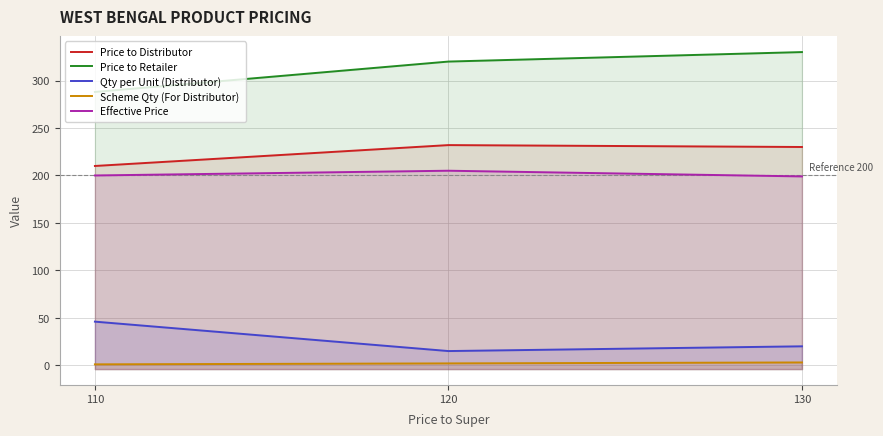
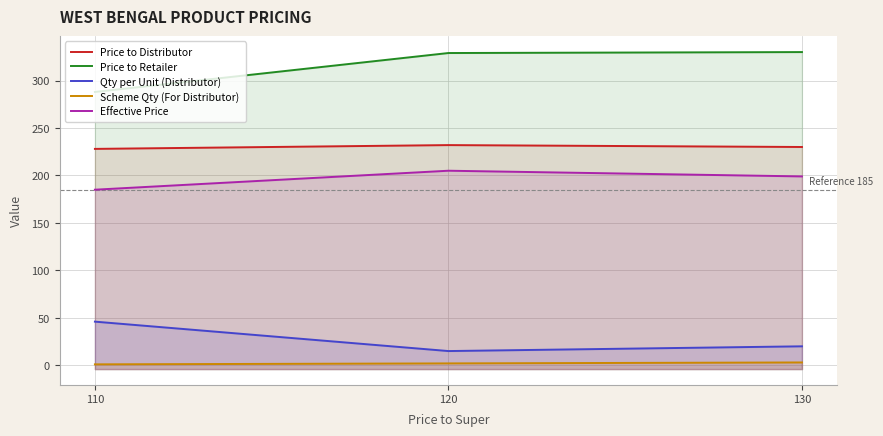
Price to Distributor, 110: 210 -> 230
Effective Price, 110: 200 -> 185
Price to Retailer, 120: 320 -> 330
